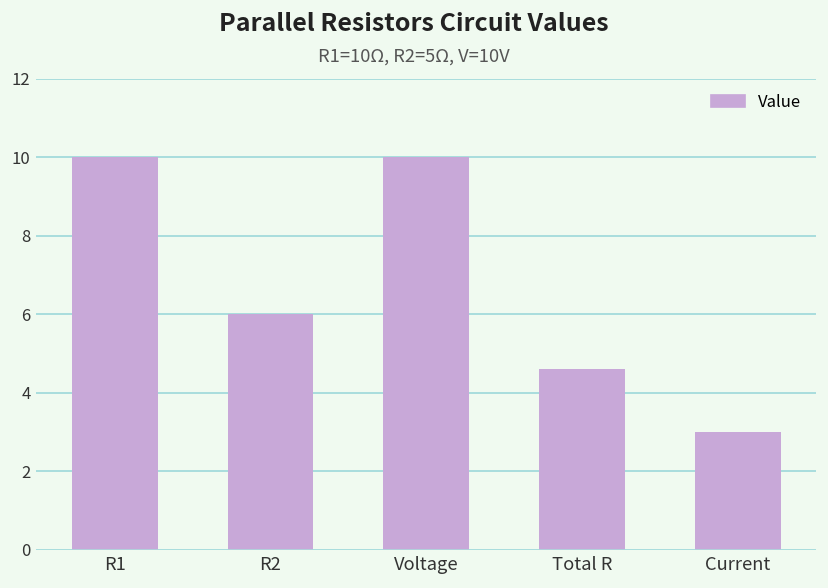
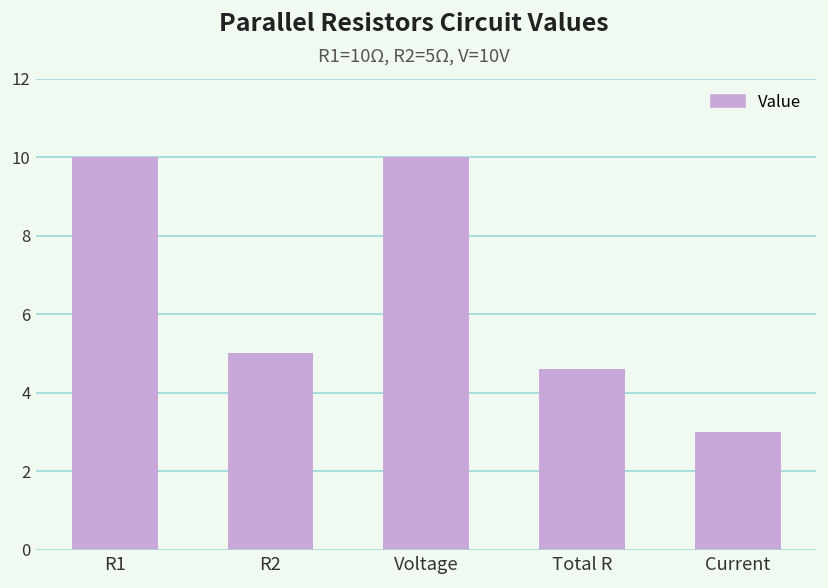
R2: 6 -> 5
